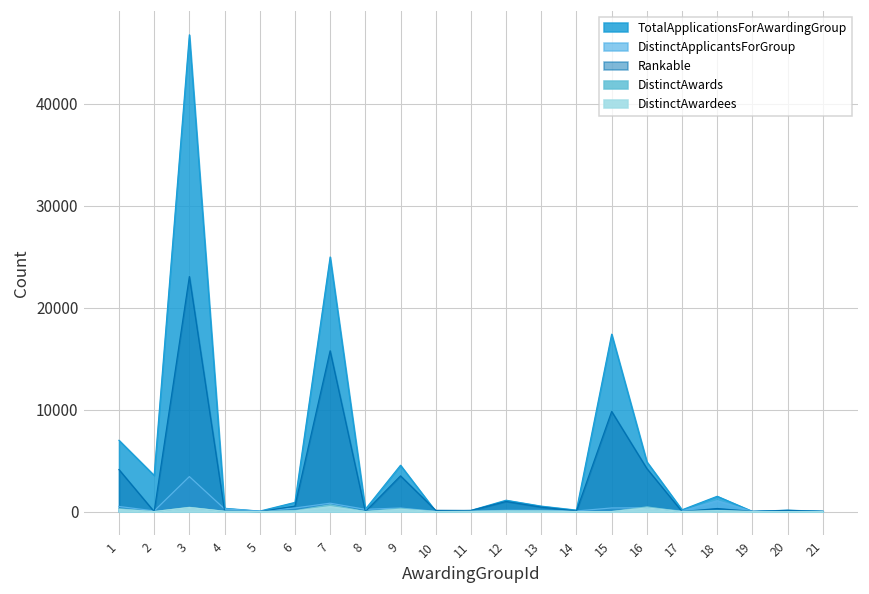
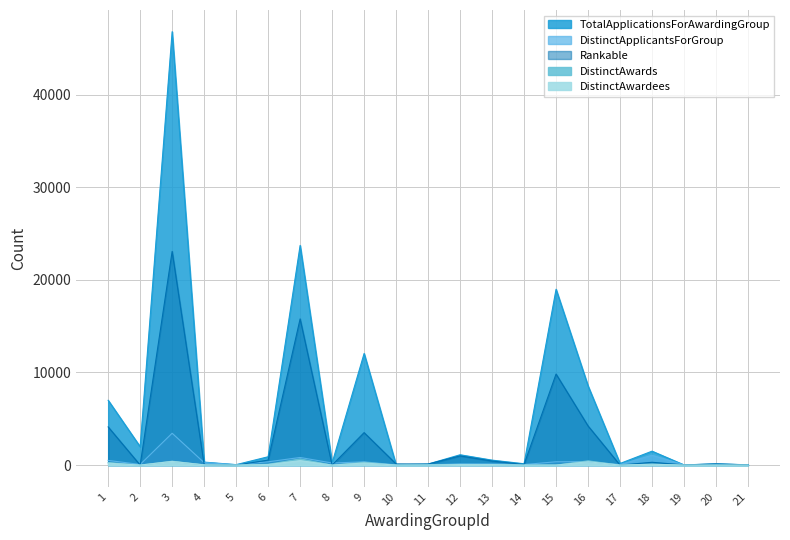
TotalApplicationsForAwardingGroup, 2: 4000 -> 2000
TotalApplicationsForAwardingGroup, 7: 25000 -> 24000
TotalApplicationsForAwardingGroup, 9: 5000 -> 12000
TotalApplicationsForAwardingGroup, 15: 17000 -> 19000
TotalApplicationsForAwardingGroup, 16: 5000 -> 9000
